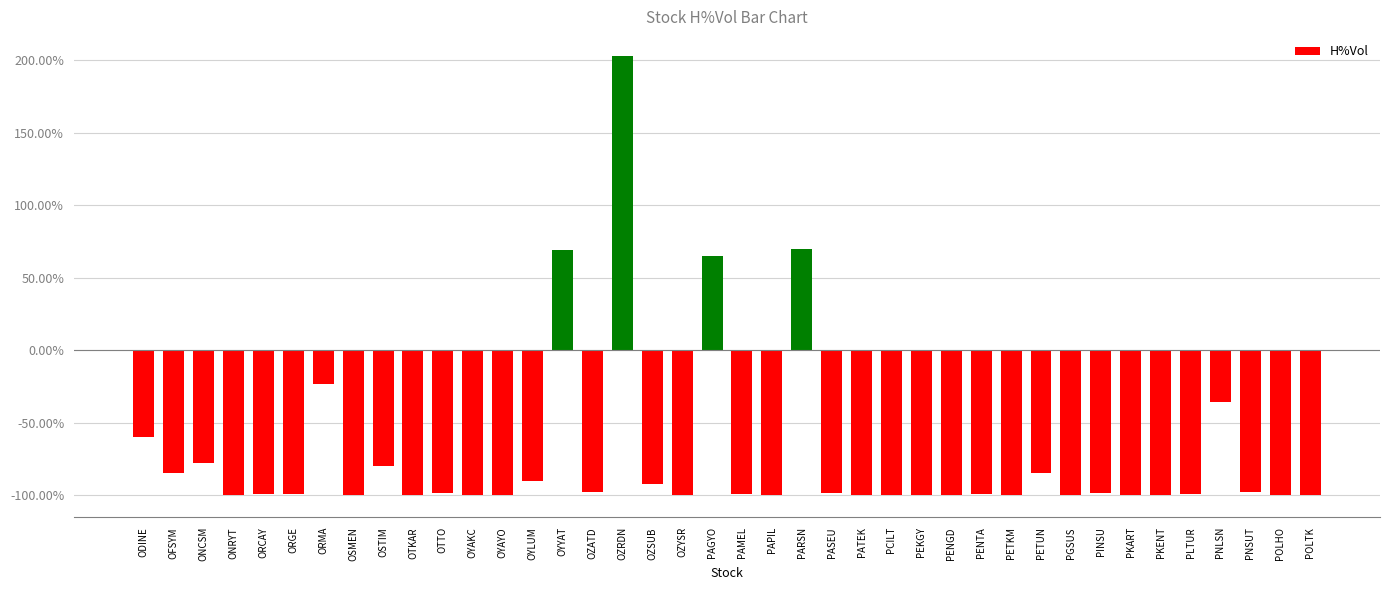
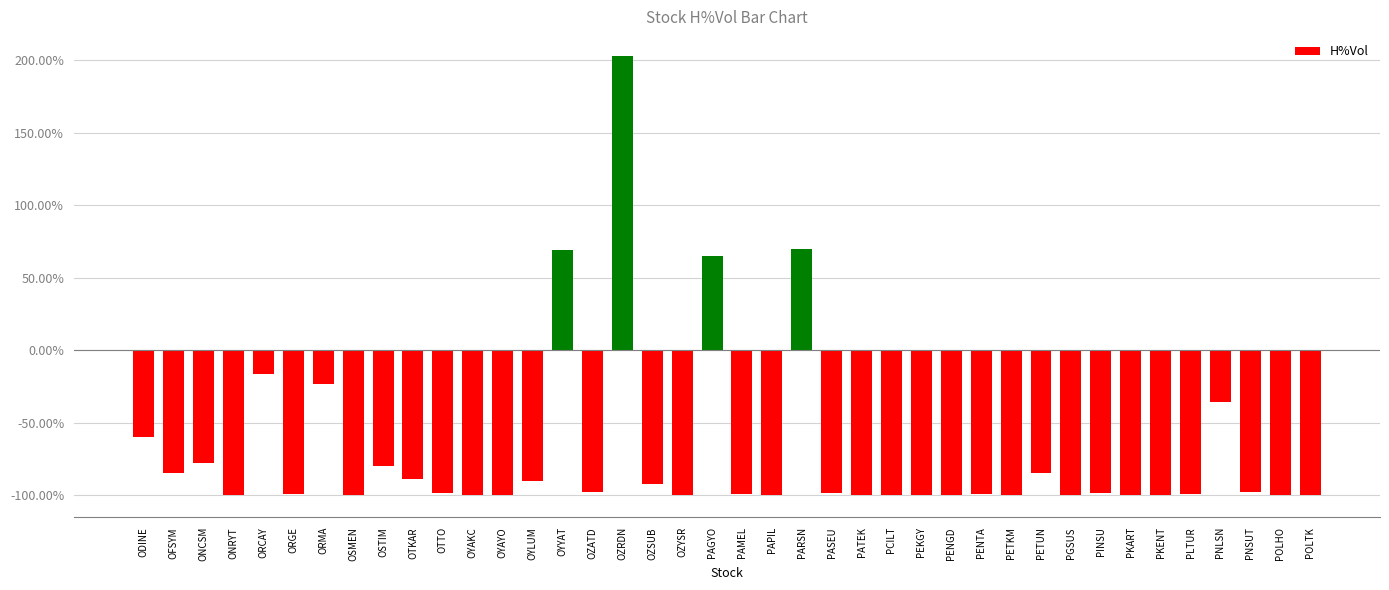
ORCAY: -99% -> -16%
OTKAR: -99% -> -88%
